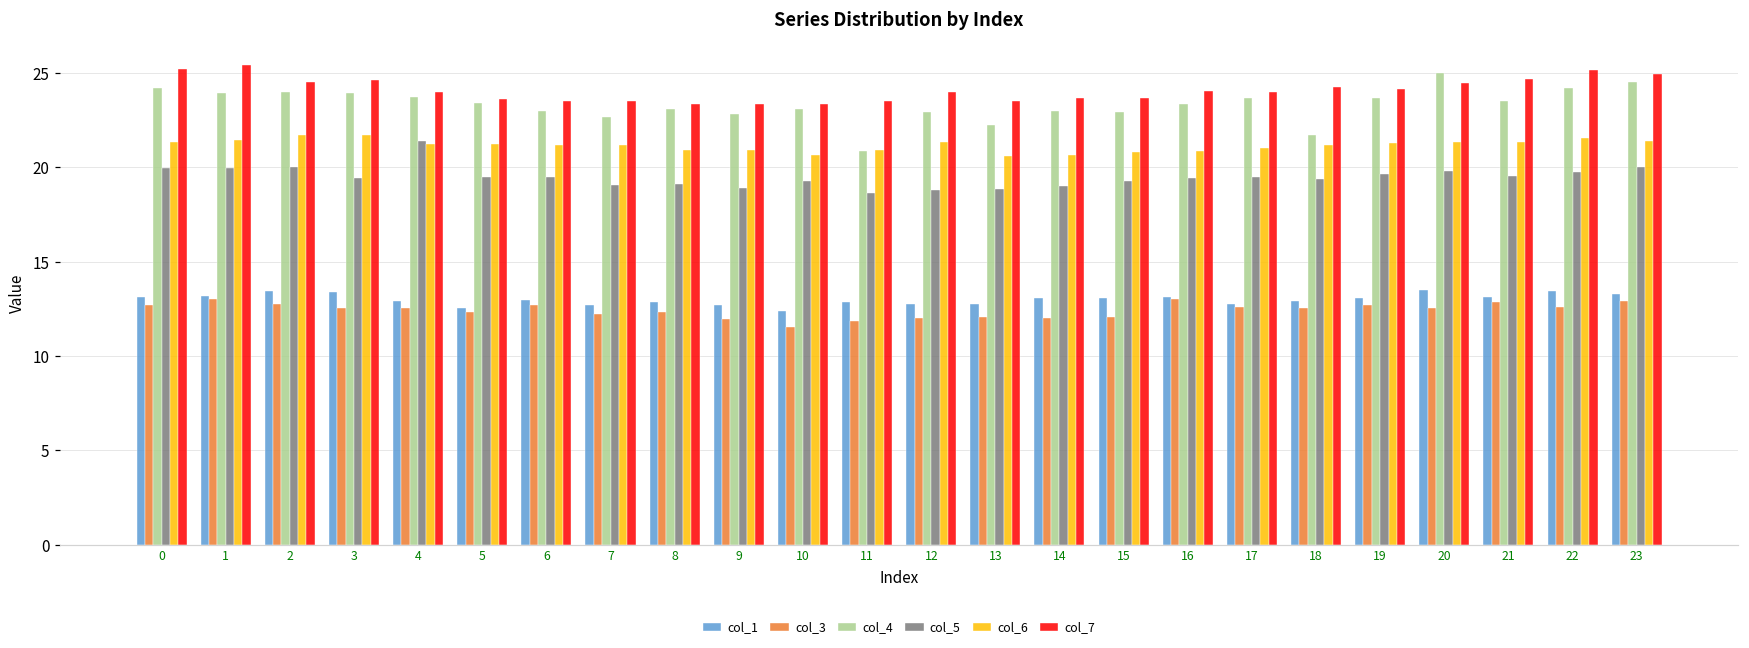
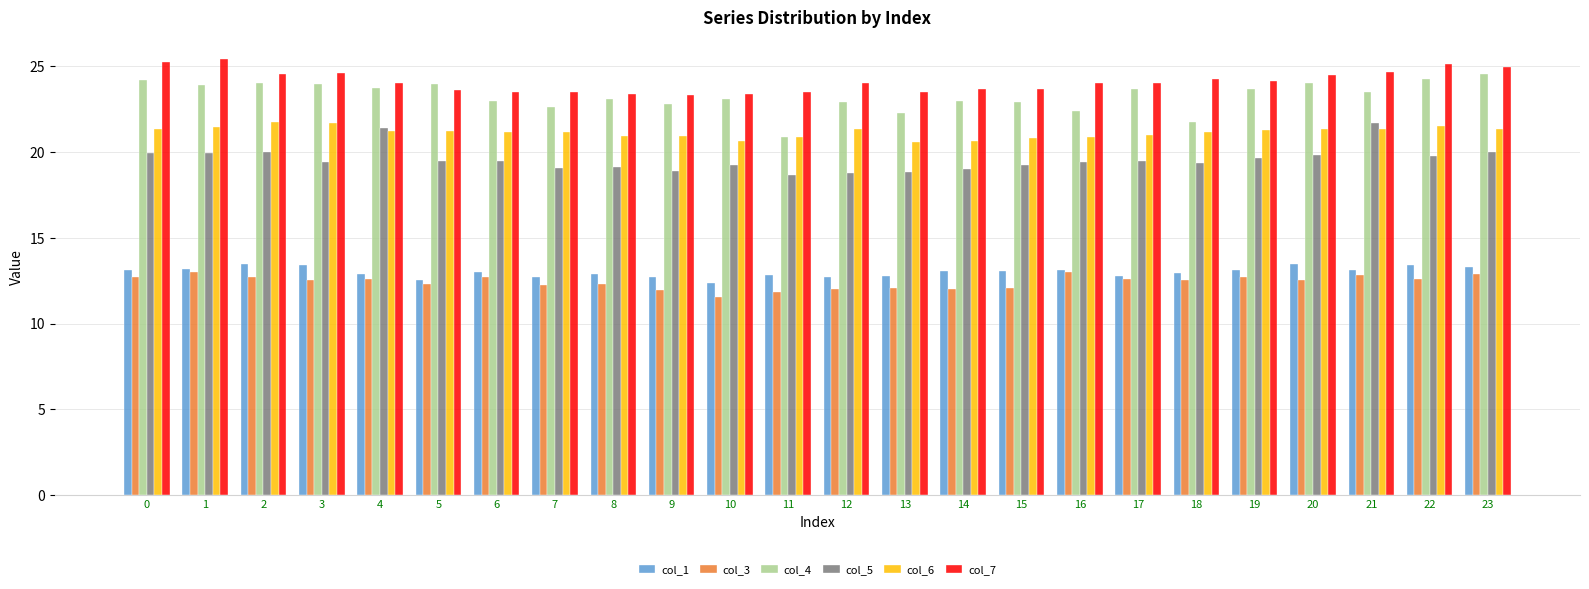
col_4, 5: 23.4 -> 23.9
col_4, 16: 23.4 -> 22.4
col_4, 20: 25.0 -> 24.0
col_5, 21: 19.5 -> 21.7
